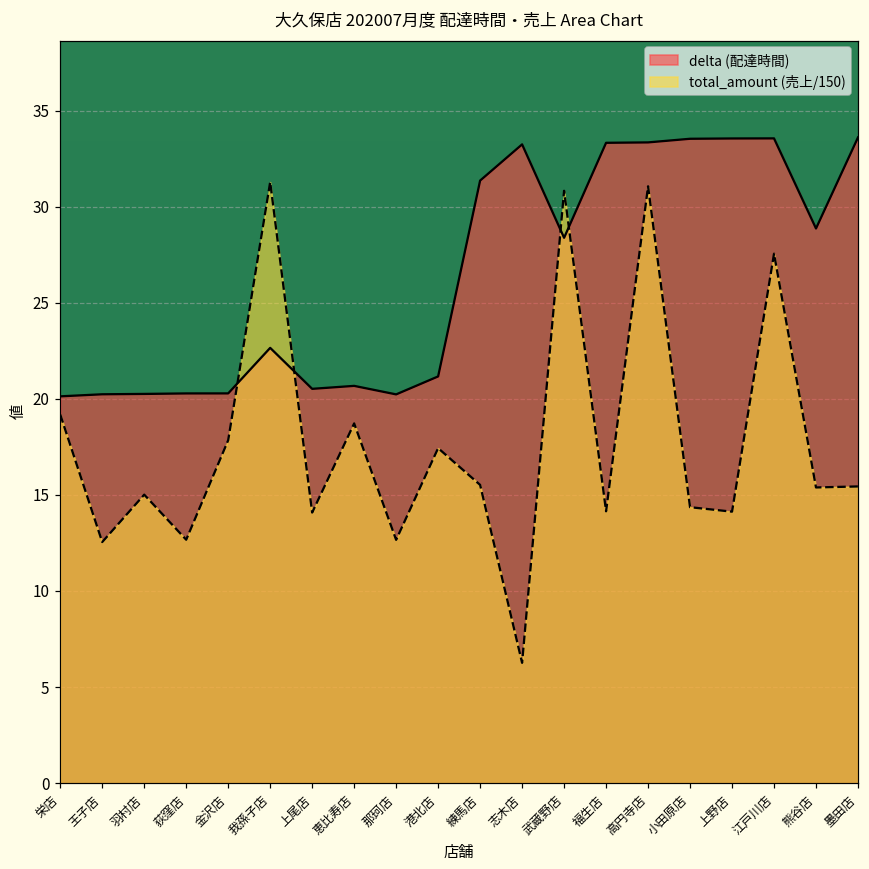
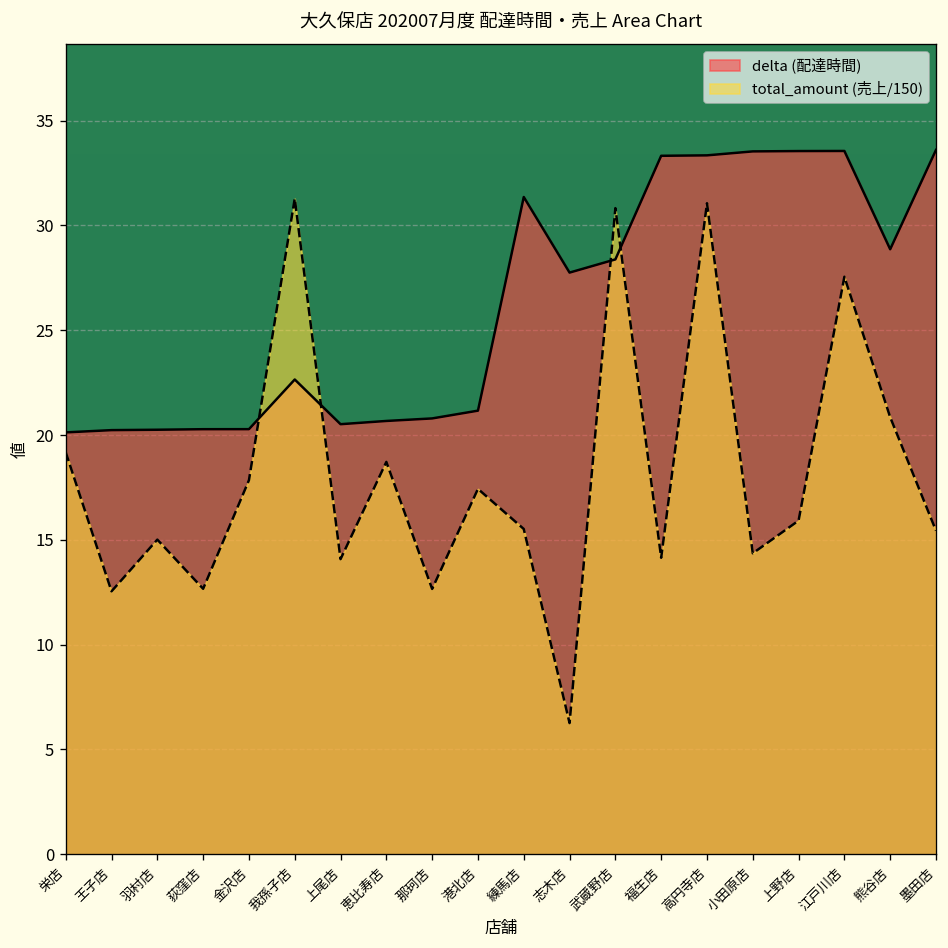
delta (配達時間), 那珂店: 20.2 -> 20.8
delta (配達時間), 志木店: 33.2 -> 27.8
total_amount (売上/150), 上野店: 14.1 -> 15.9
total_amount (売上/150), 熊谷店: 15.4 -> 20.9
